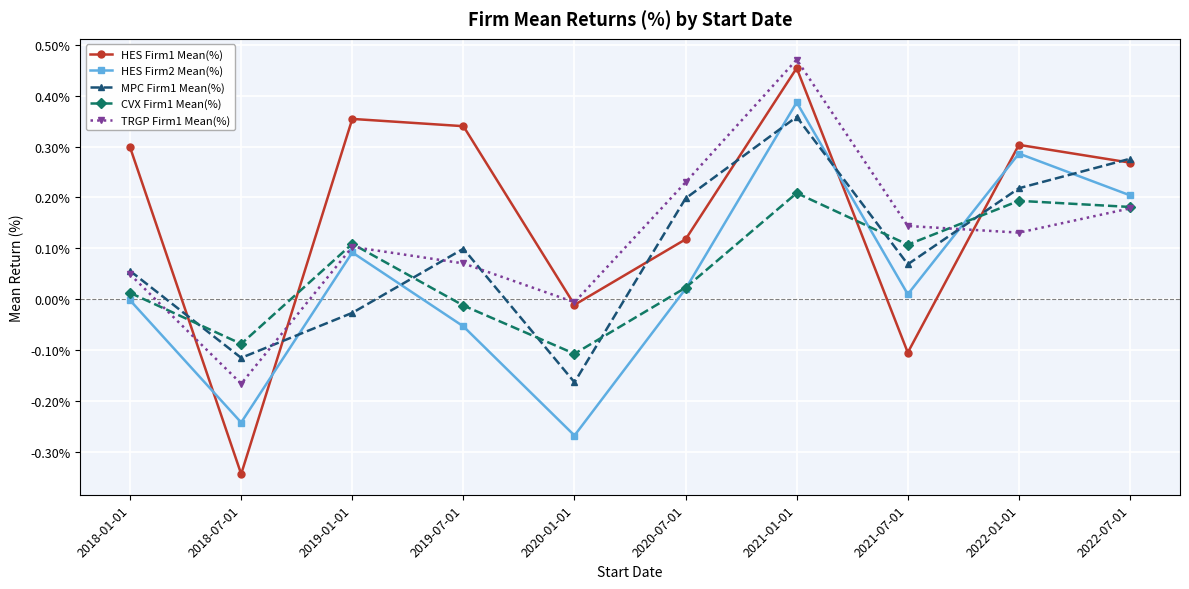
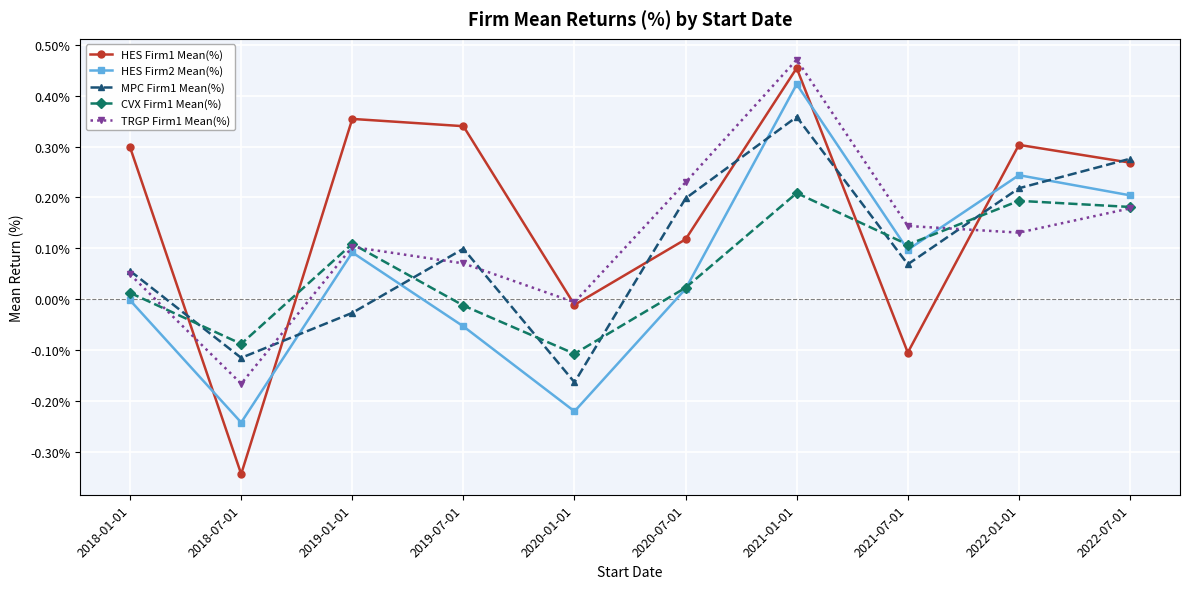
HES Firm2 Mean(%), 2020-01-01: -0.27% -> -0.22%
HES Firm2 Mean(%), 2021-01-01: 0.39% -> 0.42%
HES Firm2 Mean(%), 2021-07-01: 0.01% -> 0.10%
HES Firm2 Mean(%), 2022-01-01: 0.29% -> 0.24%
